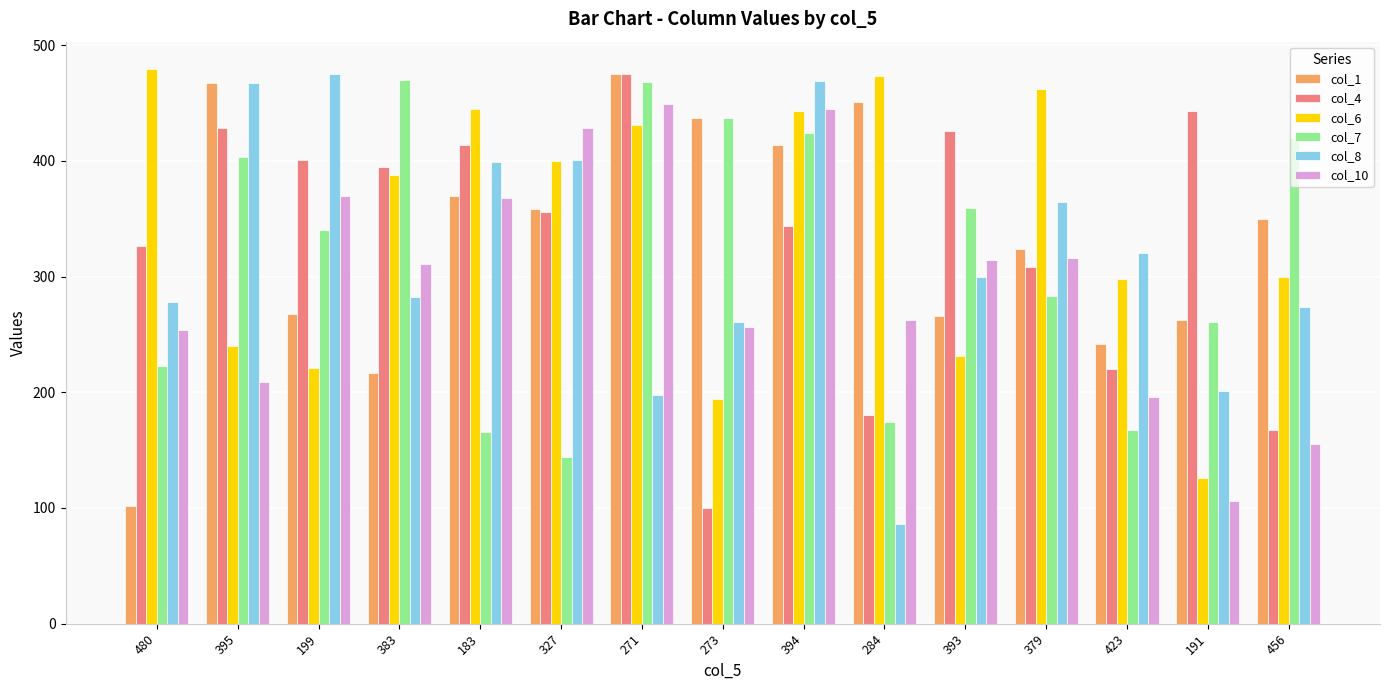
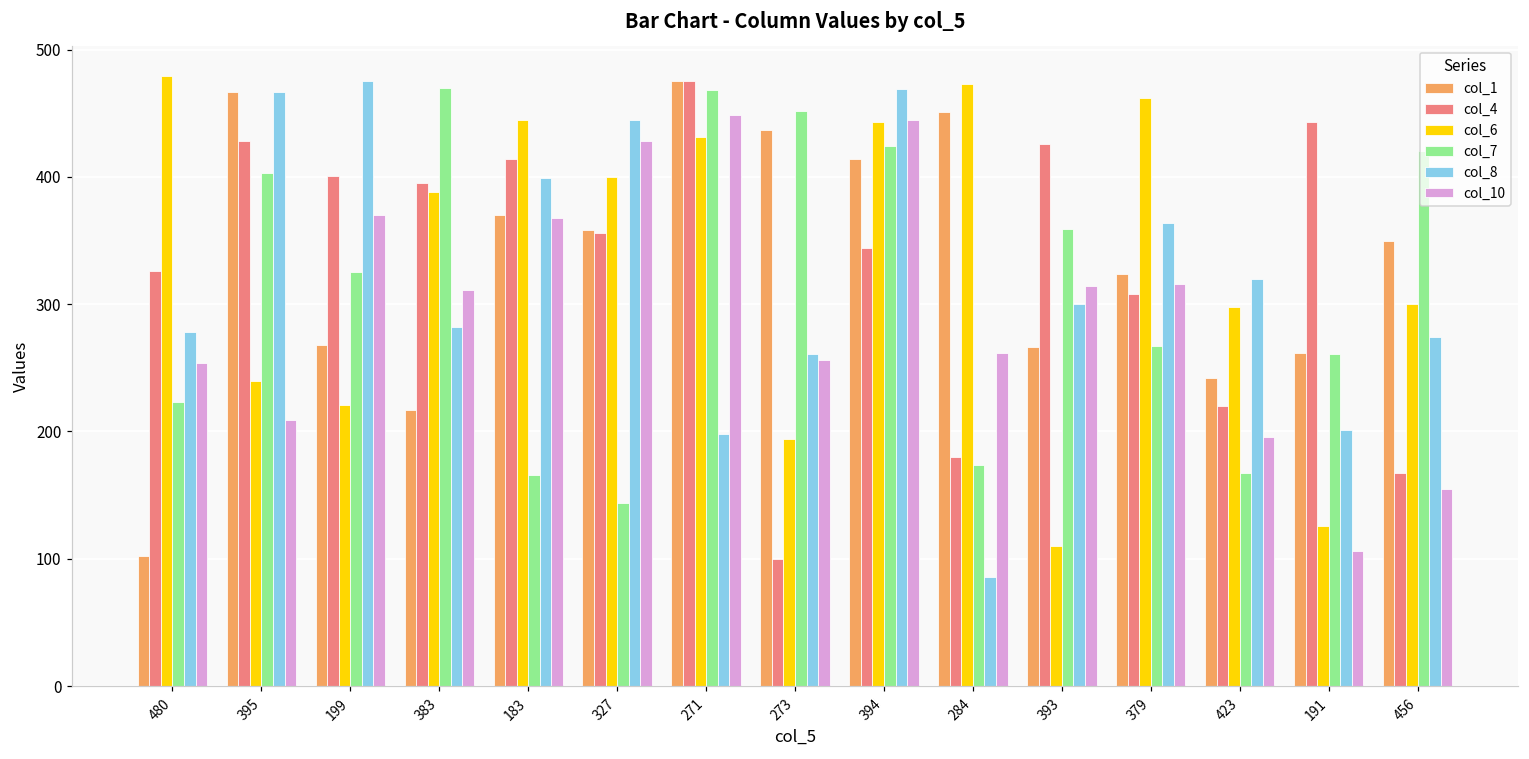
col_7, 199: 340 -> 325
col_8, 327: 401 -> 445
col_7, 273: 437 -> 452
col_6, 393: 231 -> 110
col_7, 379: 283 -> 267
